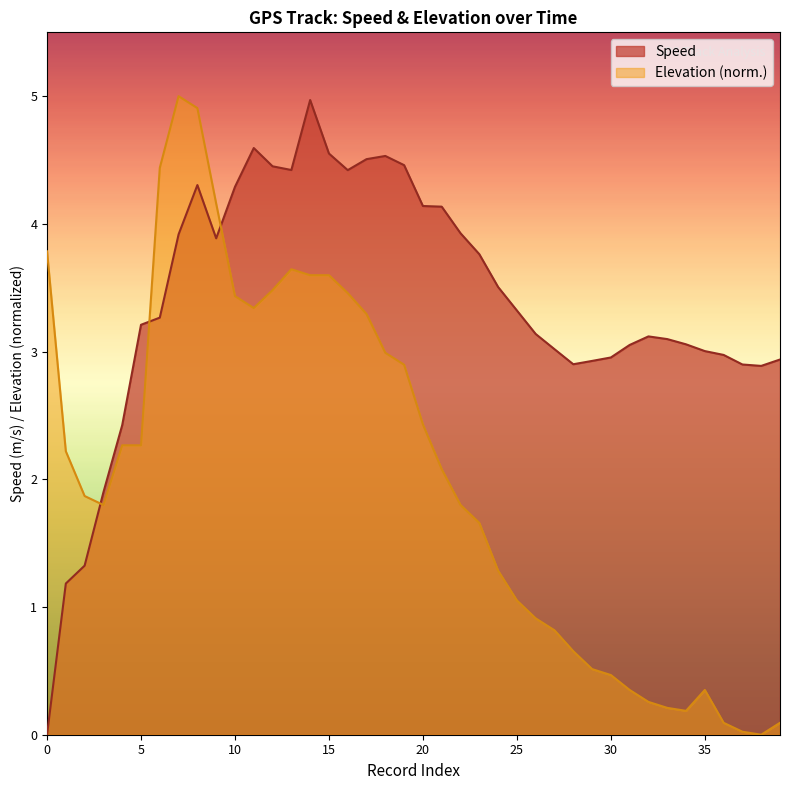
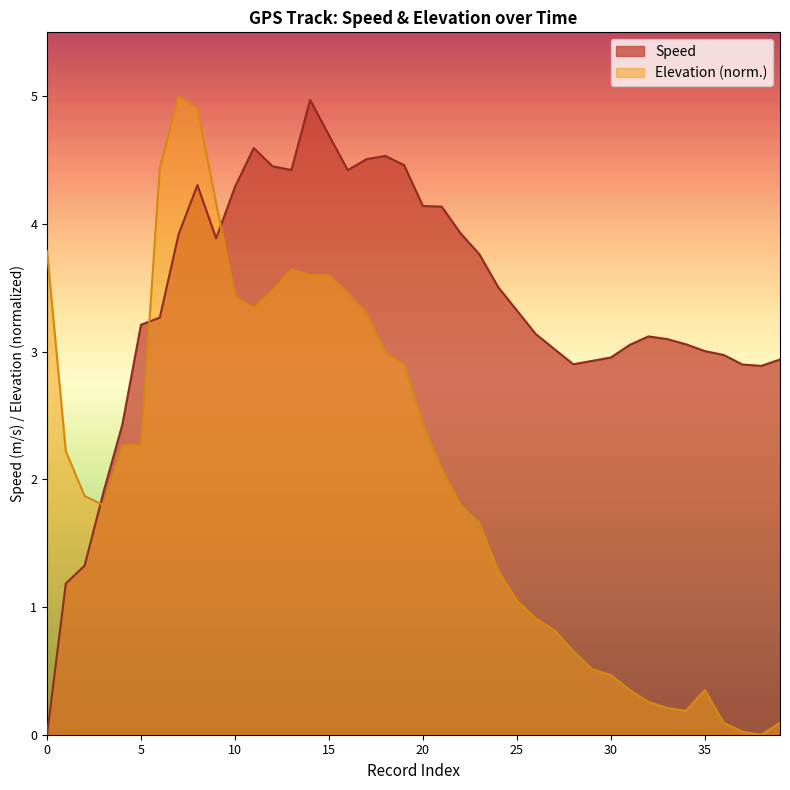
Speed, 15: 4.55 -> 4.69
